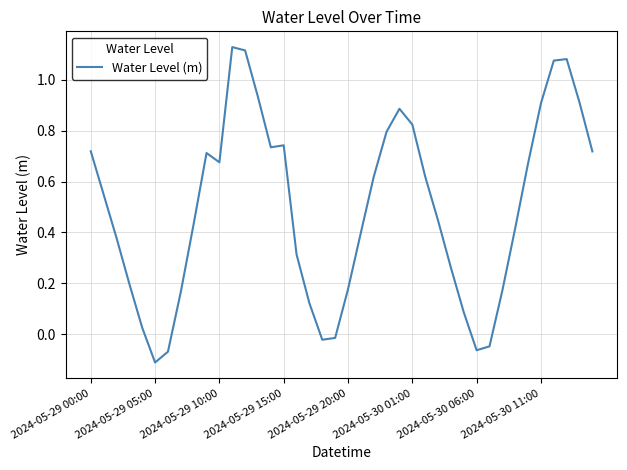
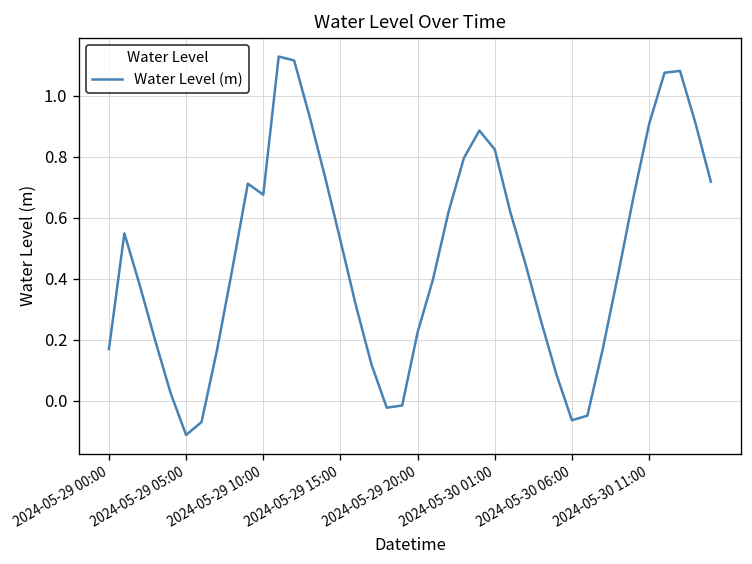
2024-05-29 00:00: 0.72 -> 0.17
2024-05-29 15:00: 0.74 -> 0.53
2024-05-29 20:00: 0.18 -> 0.22
